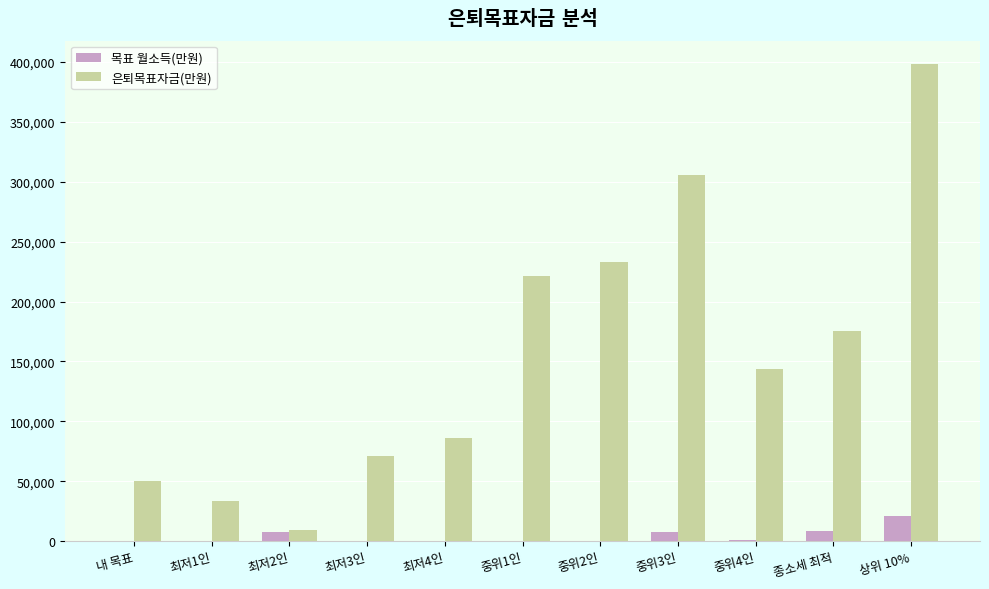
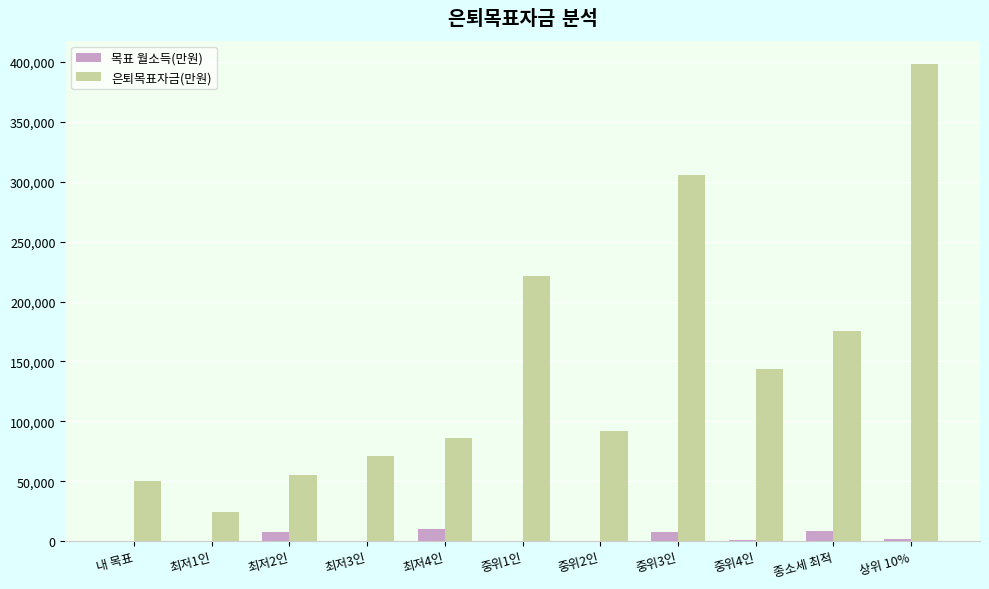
은퇴목표자금(만원), 최저1인: 34,000 -> 24,000
은퇴목표자금(만원), 최저2인: 9,000 -> 55,000
목표 월소득(만원), 최저4인: 0 -> 10,000
은퇴목표자금(만원), 중위2인: 233,000 -> 92,000
목표 월소득(만원), 상위 10%: 21,000 -> 2,000
